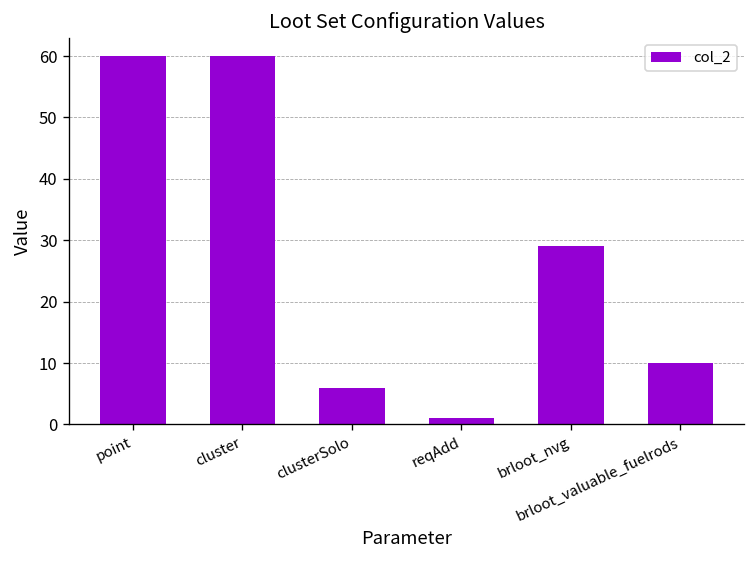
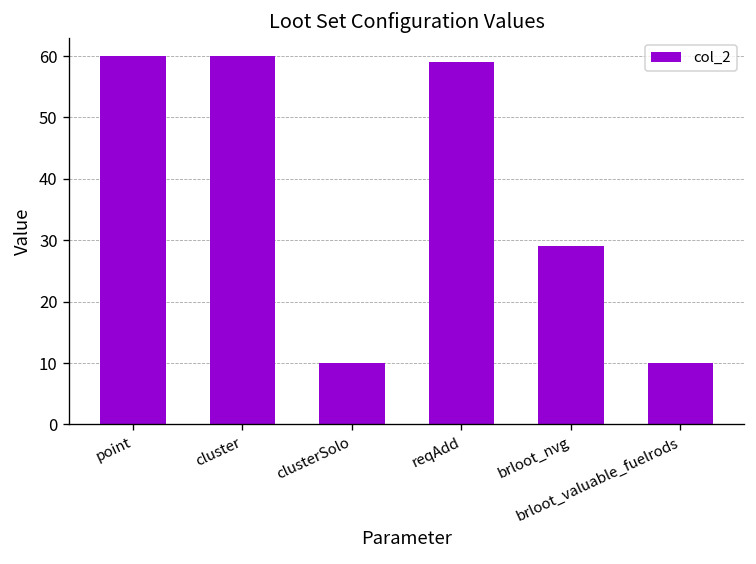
clusterSolo: 6 -> 10
reqAdd: 1 -> 59
